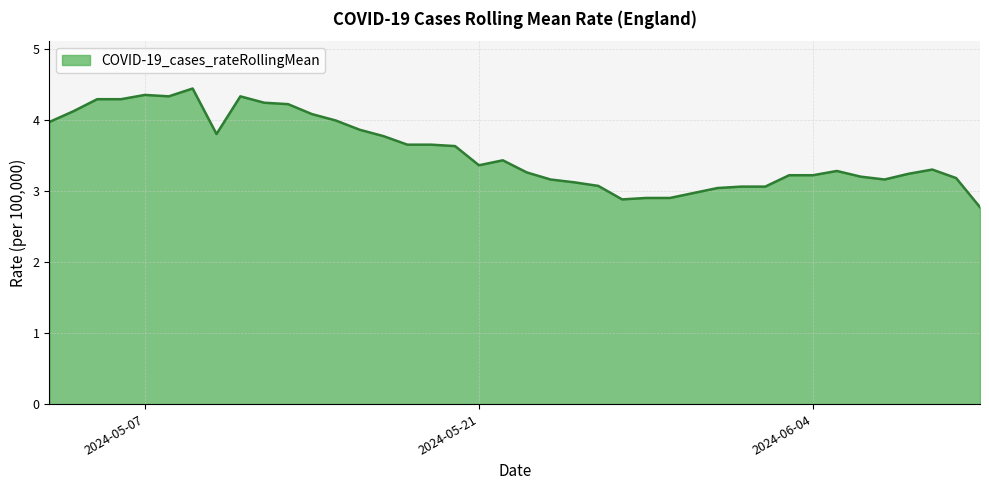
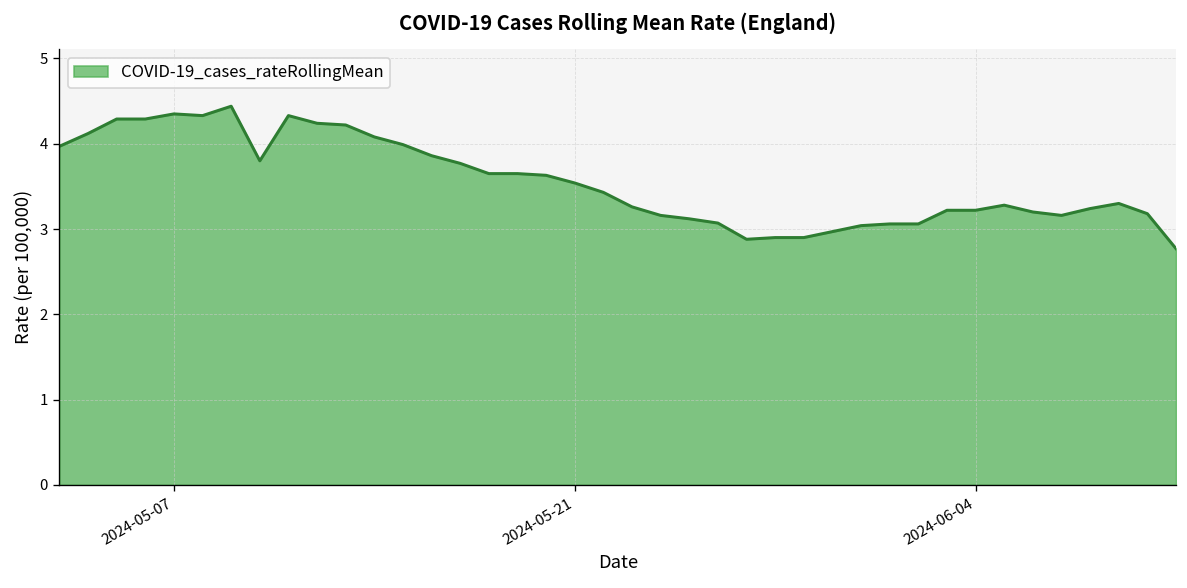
2024-05-21: 3.4 -> 3.5
